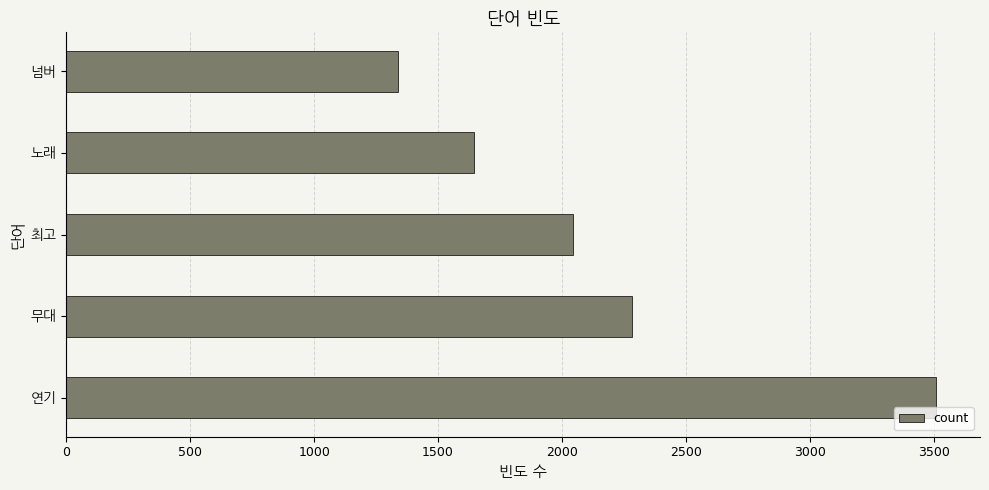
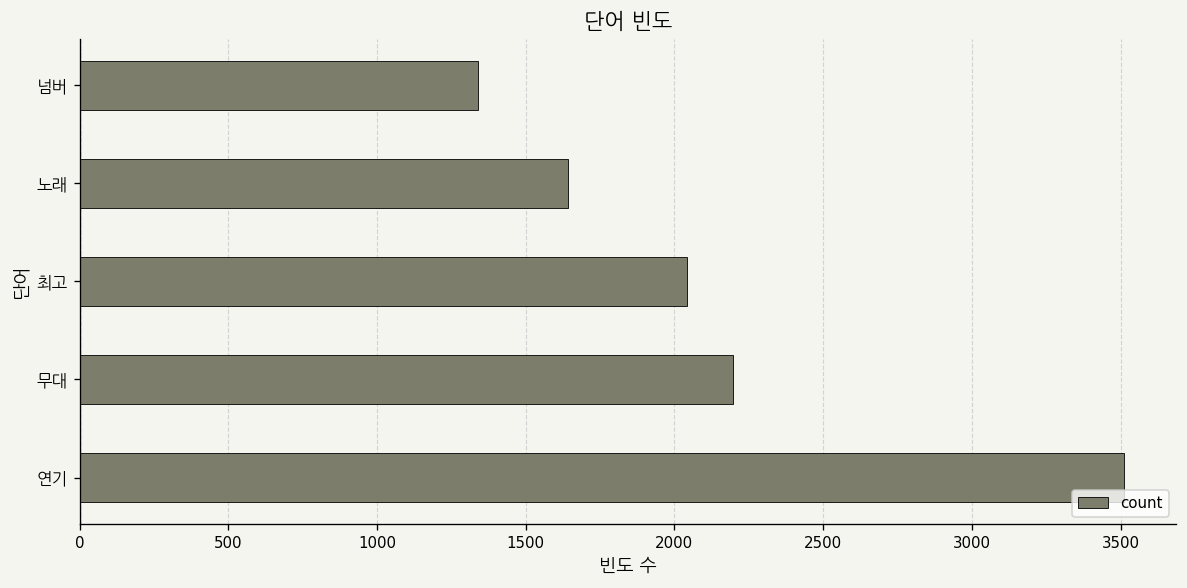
무대: 2280 -> 2200
